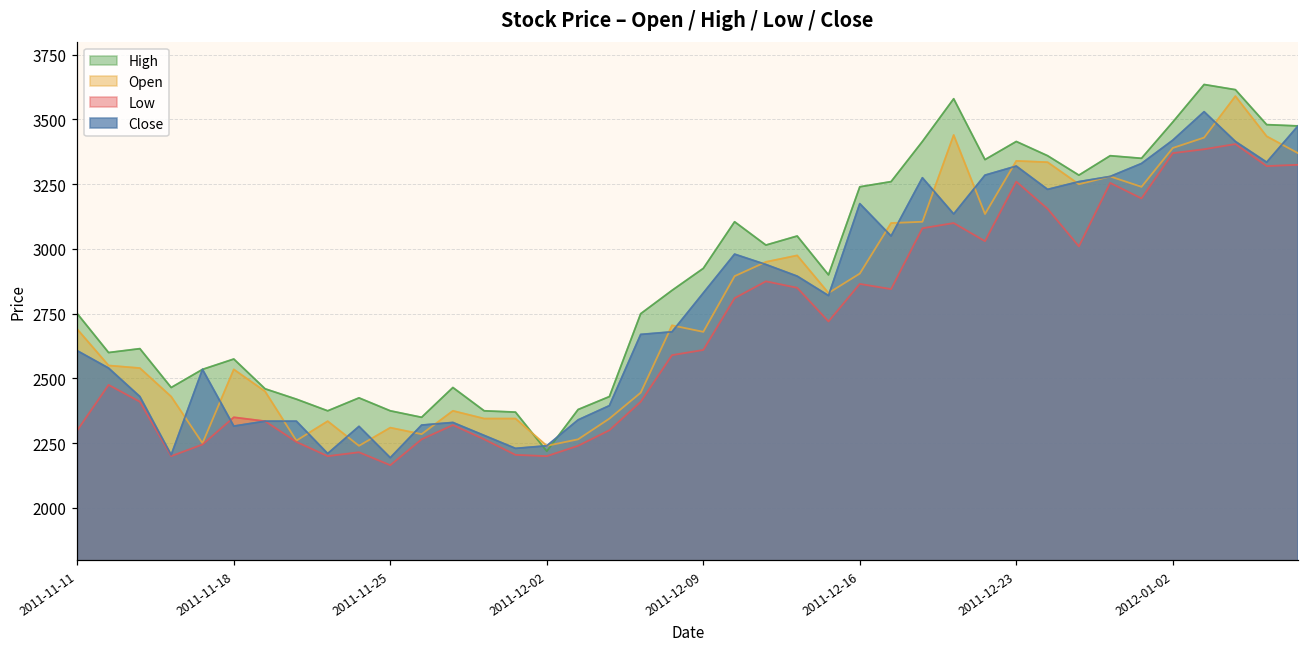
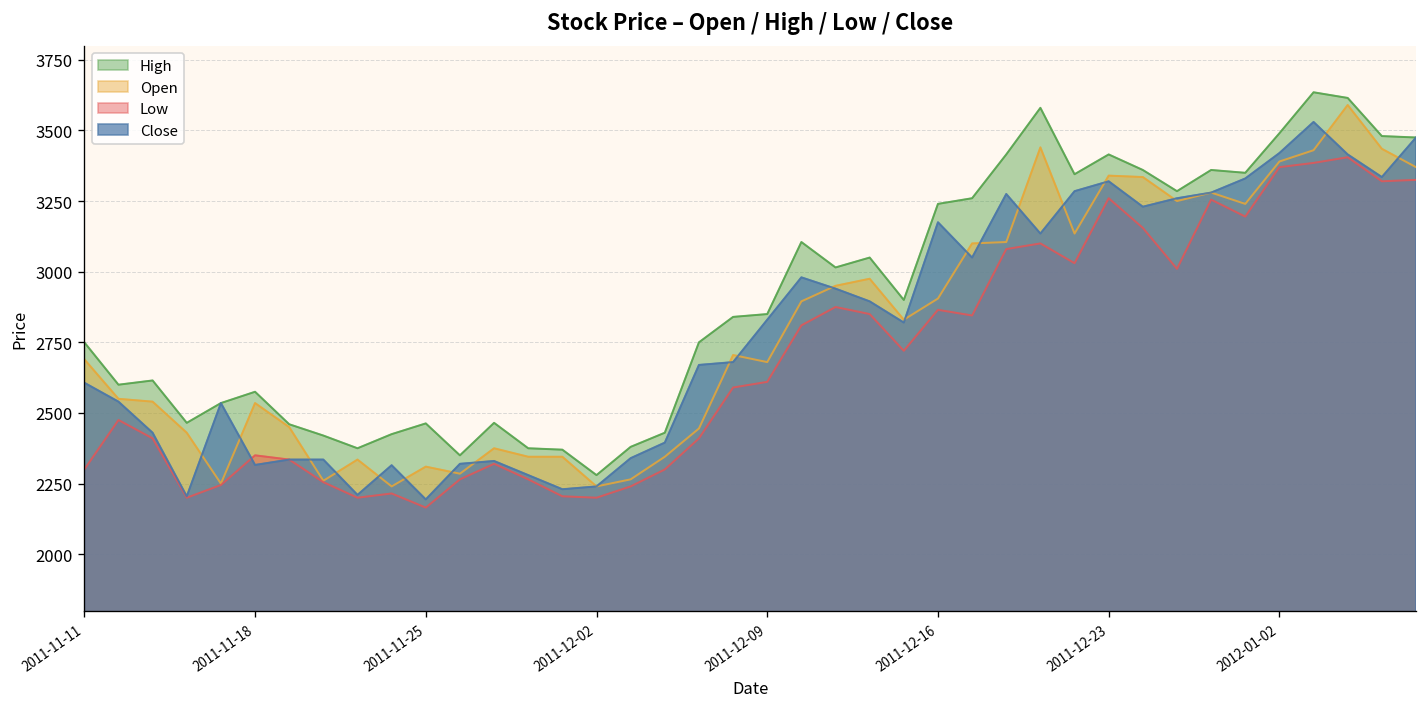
High, 2011-11-25: 2380 -> 2460
High, 2011-12-02: 2220 -> 2280
High, 2011-12-09: 2930 -> 2850
